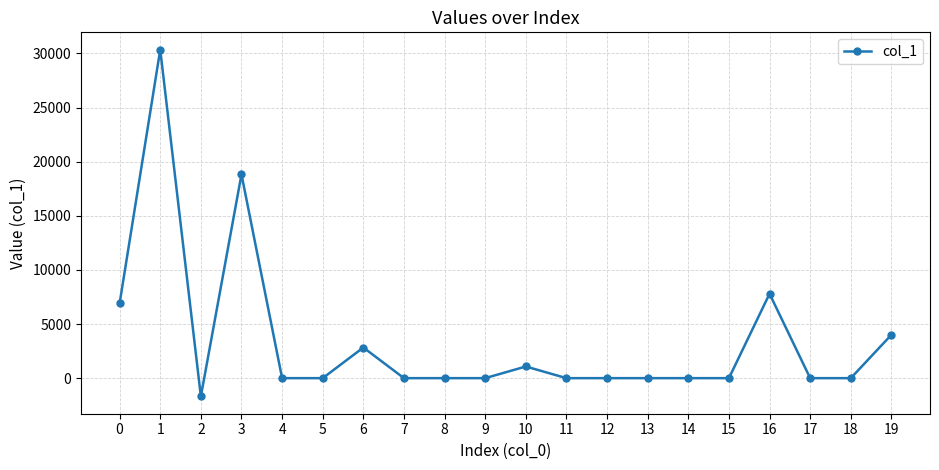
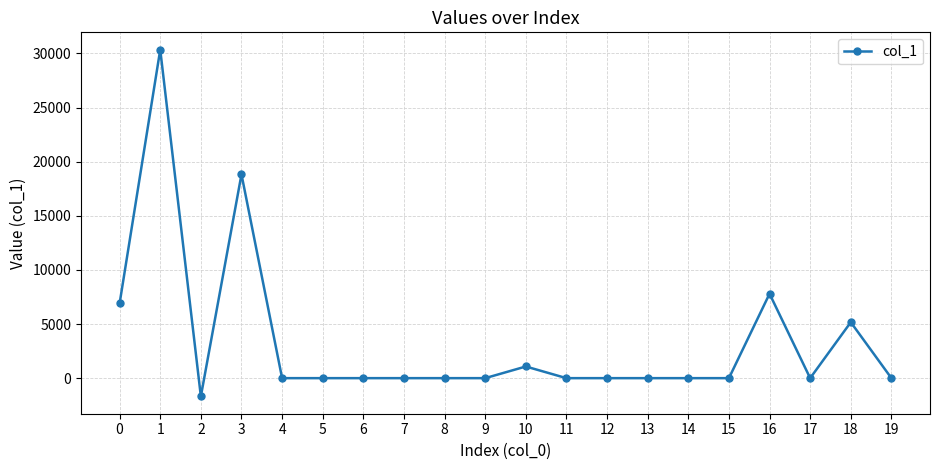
6: 2800 -> 0
18: 0 -> 5200
19: 4000 -> 0
